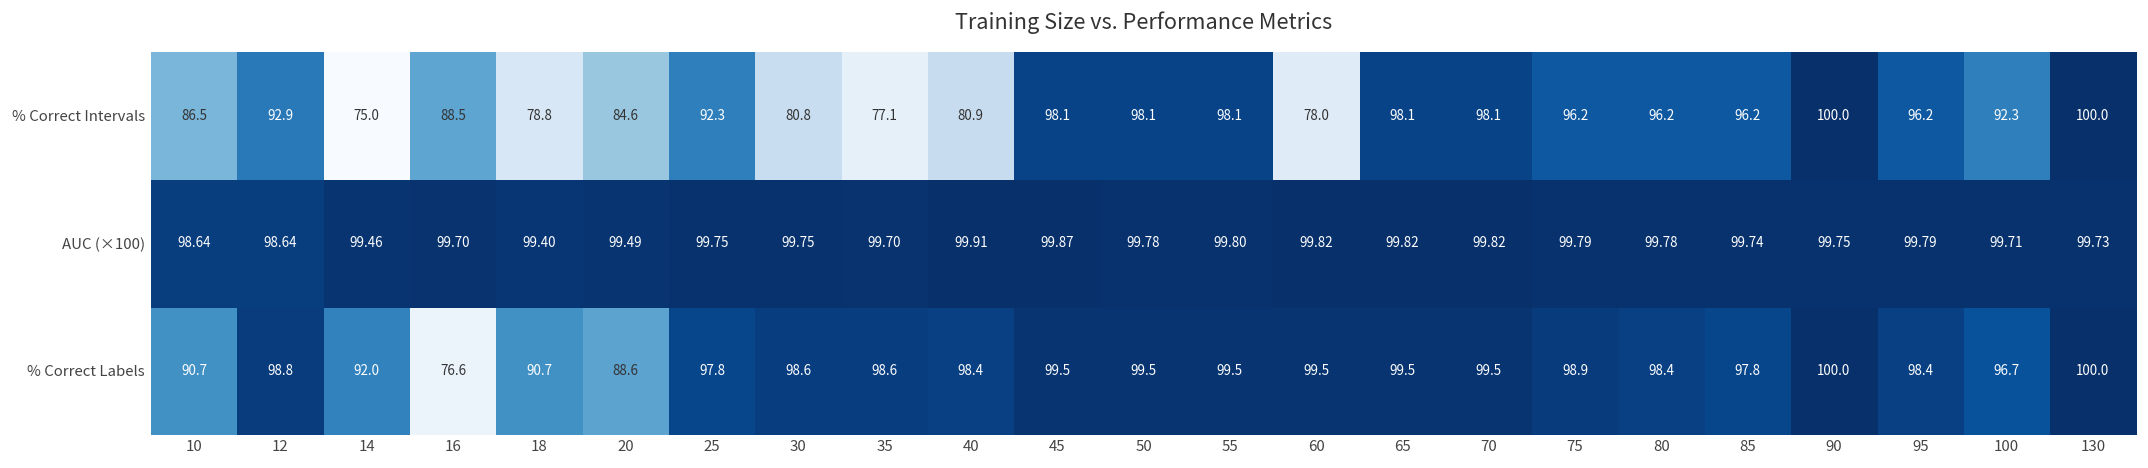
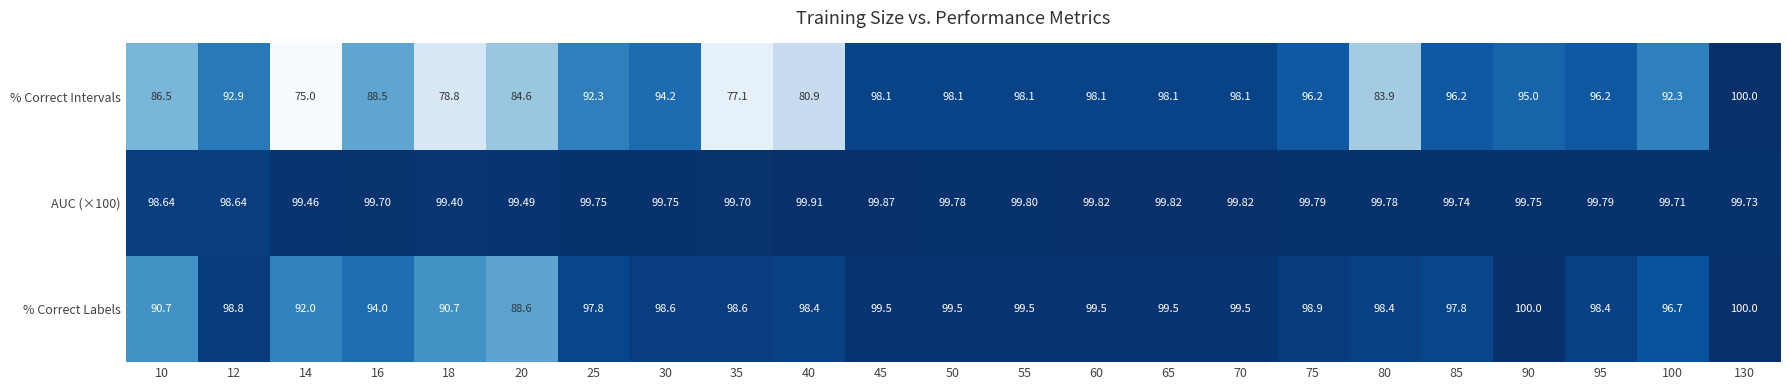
% Correct Intervals, 30: 80.8 -> 94.2
% Correct Intervals, 60: 78.0 -> 98.1
% Correct Intervals, 80: 96.2 -> 83.9
% Correct Intervals, 90: 100.0 -> 95.0
% Correct Labels, 16: 76.6 -> 94.0
